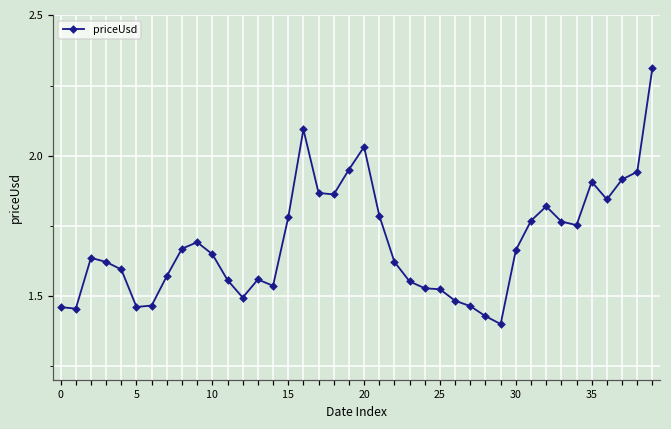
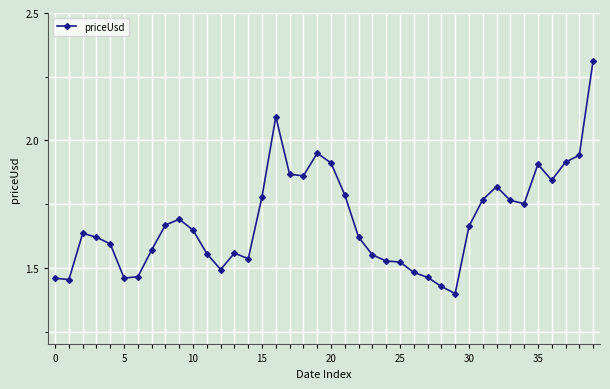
20: 2.03 -> 1.91
